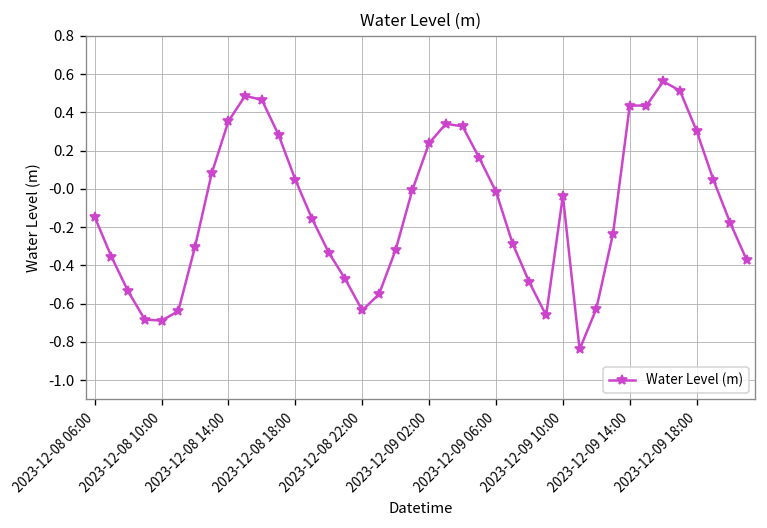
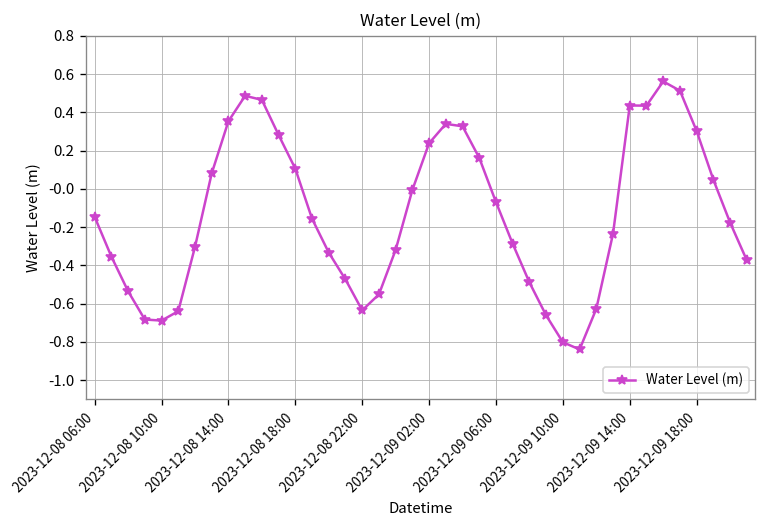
2023-12-08 18:00: 0.05 -> 0.11
2023-12-09 06:00: -0.01 -> -0.07
2023-12-09 10:00: -0.04 -> -0.80
